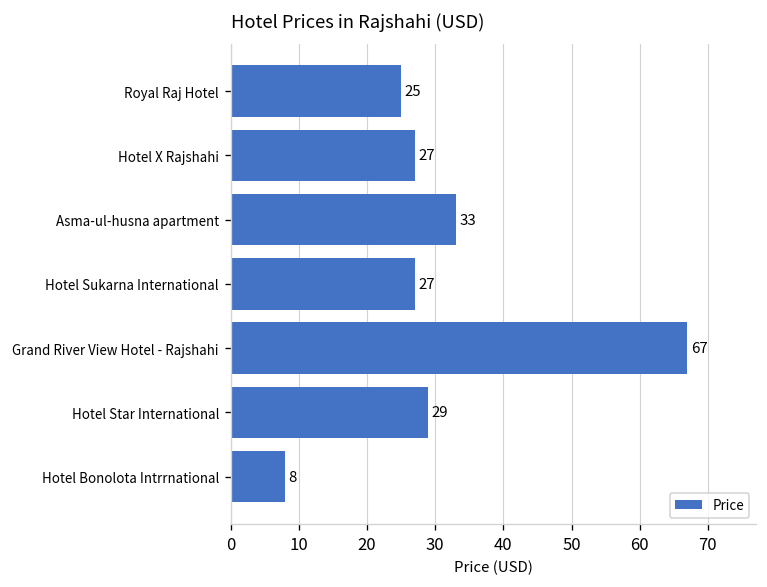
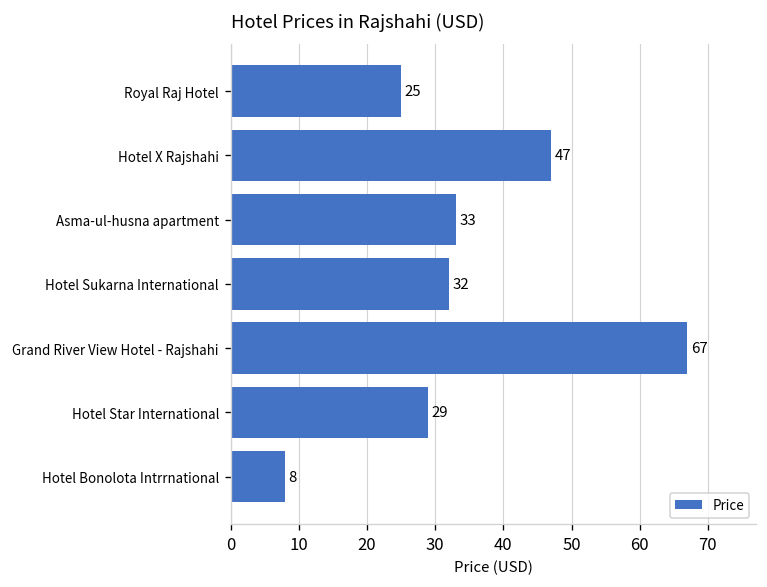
Hotel X Rajshahi: 27 -> 47
Hotel Sukarna International: 27 -> 32
